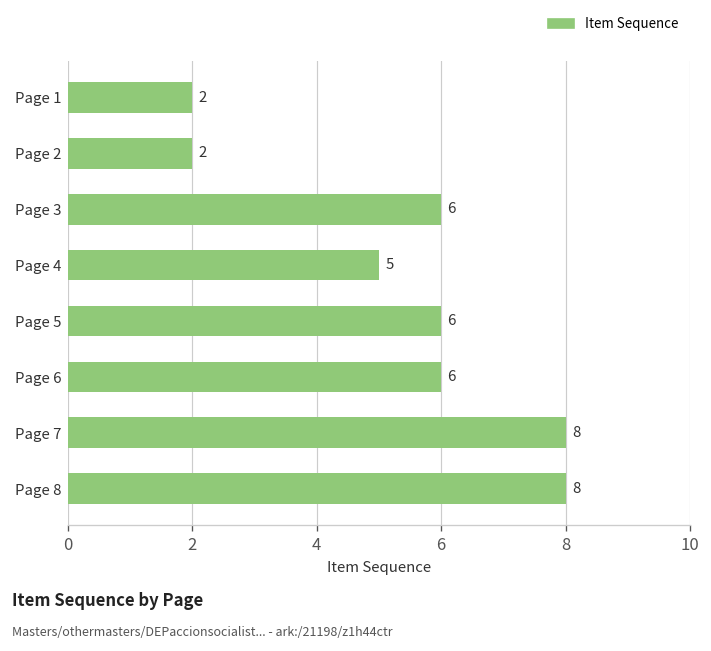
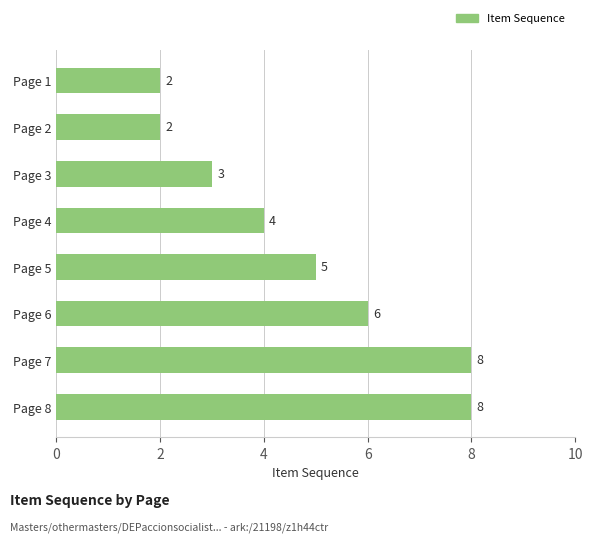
Page 3: 6 -> 3
Page 4: 5 -> 4
Page 5: 6 -> 5
